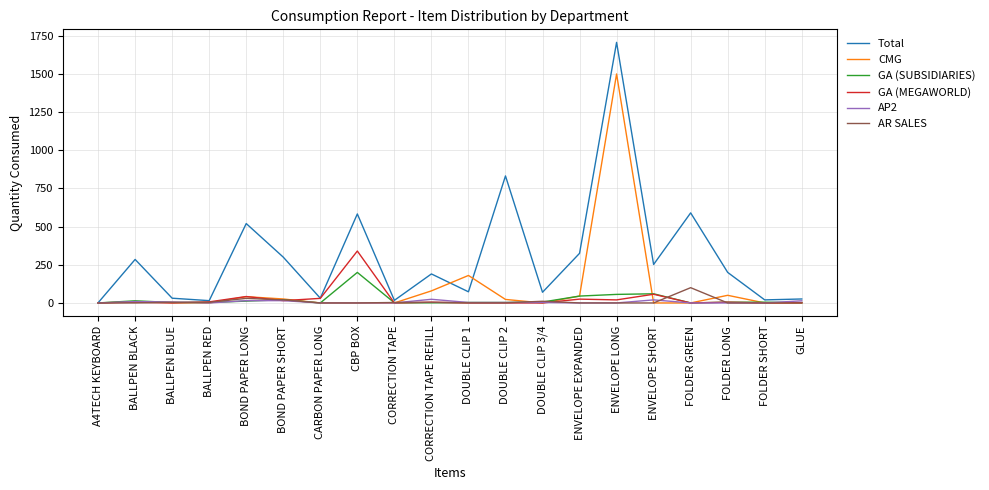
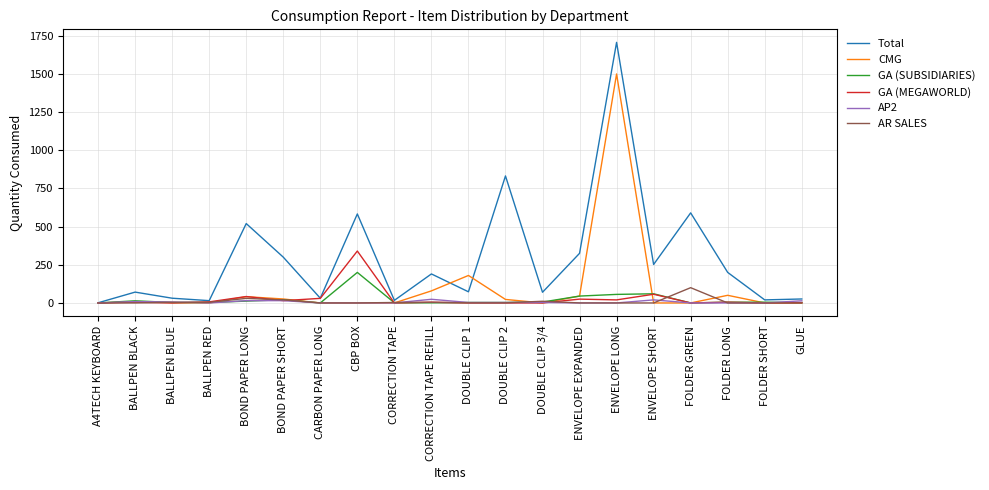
Total, BALLPEN BLACK: 290 -> 70
